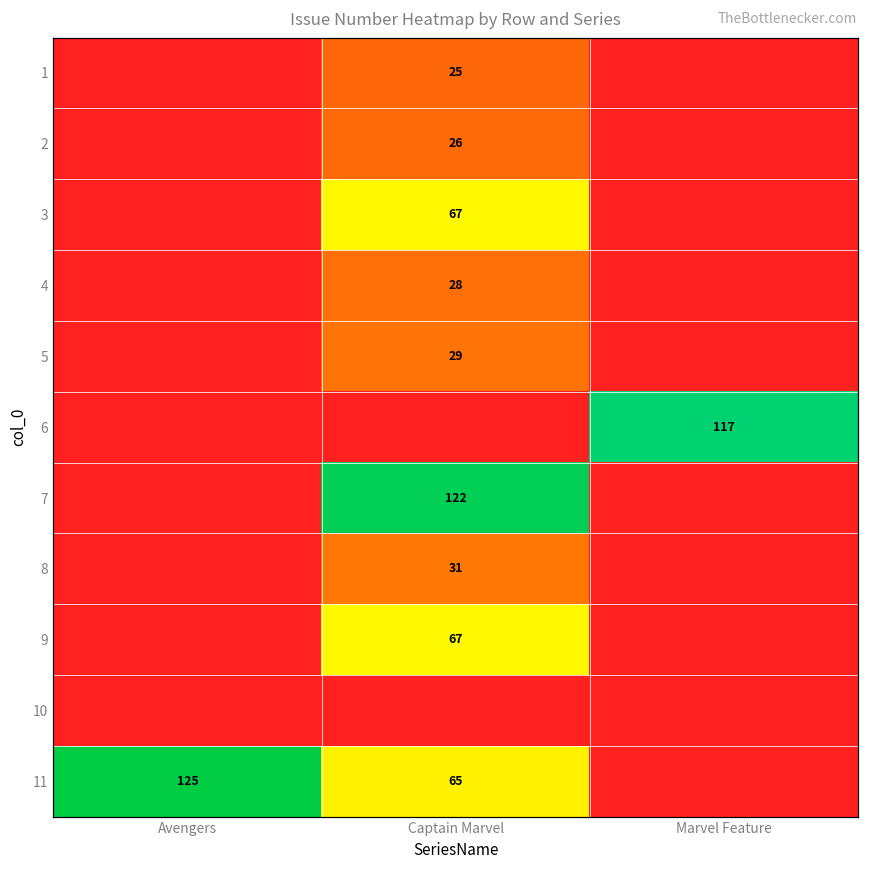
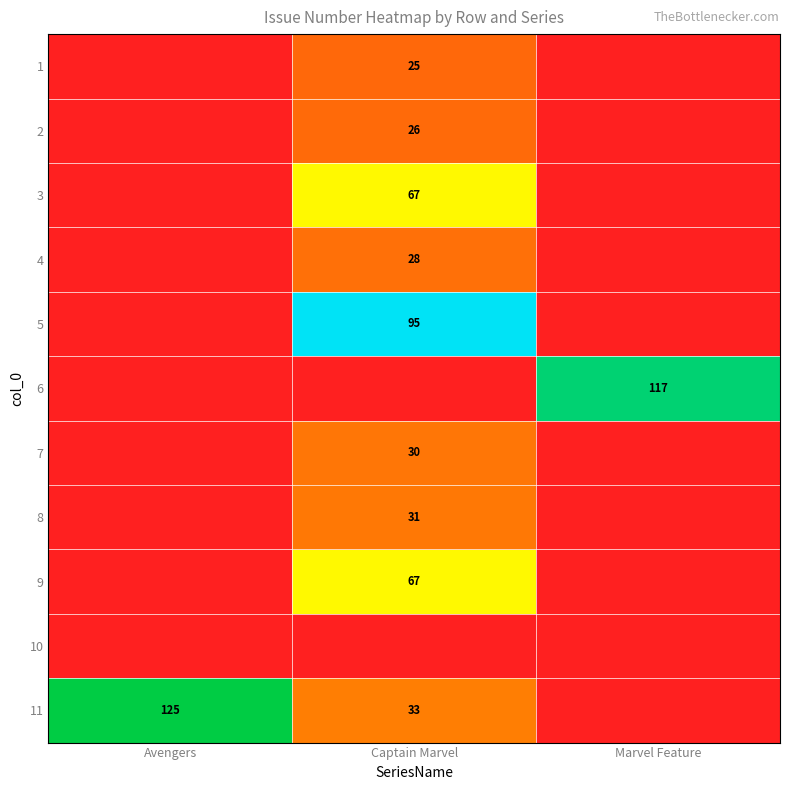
5, Captain Marvel: 29 -> 95
7, Captain Marvel: 122 -> 30
11, Captain Marvel: 65 -> 33
